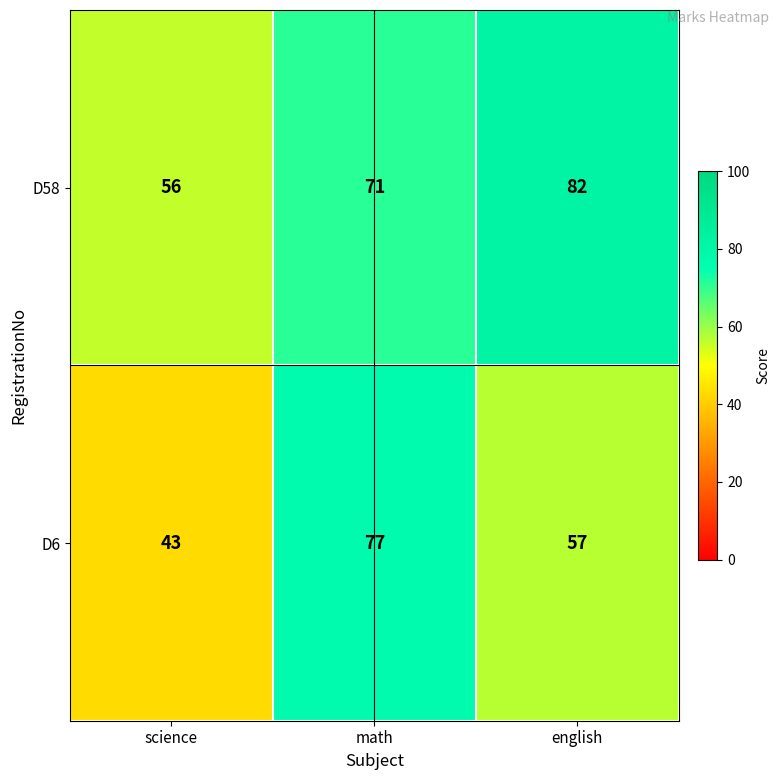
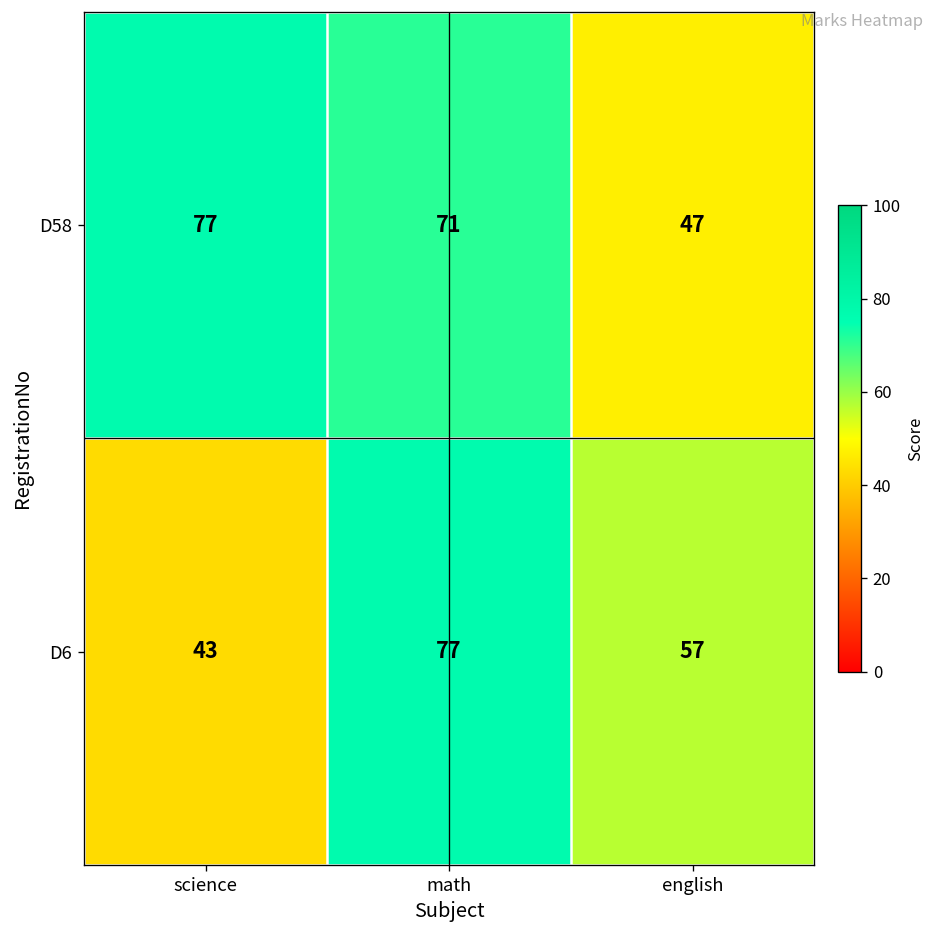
D58, science: 56 -> 77
D58, english: 82 -> 47
